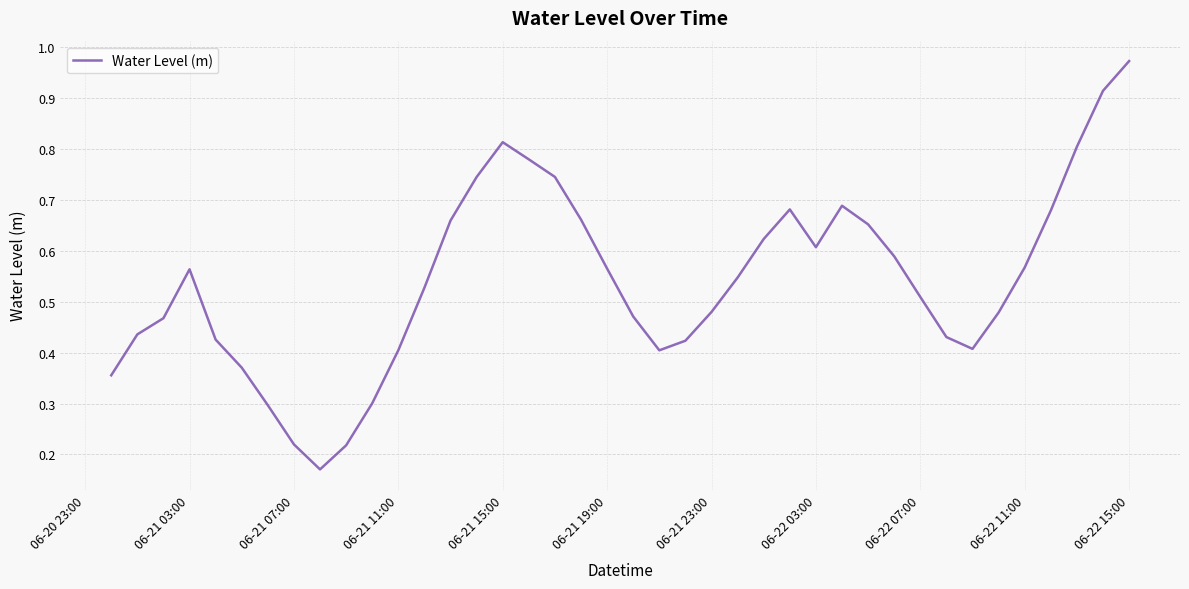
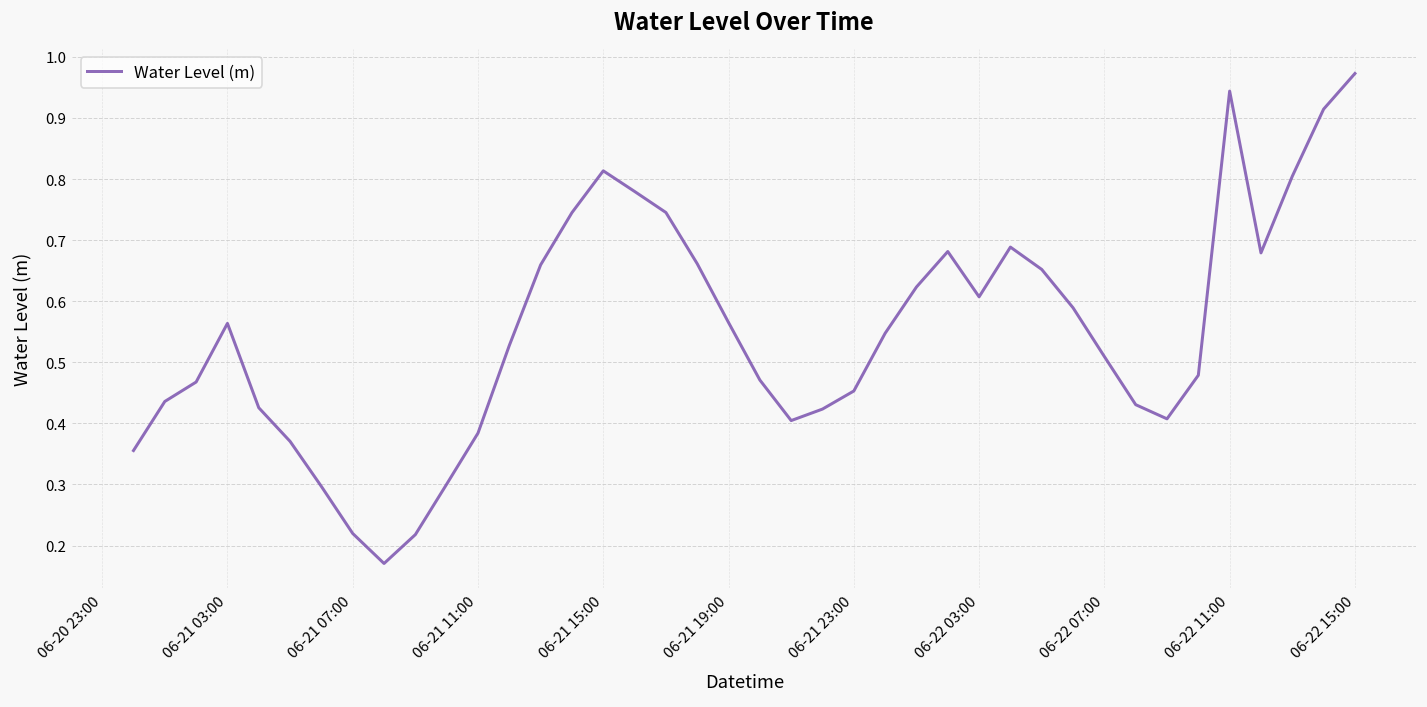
06-21 11:00: 0.40 -> 0.38
06-21 23:00: 0.48 -> 0.45
06-22 11:00: 0.57 -> 0.94
